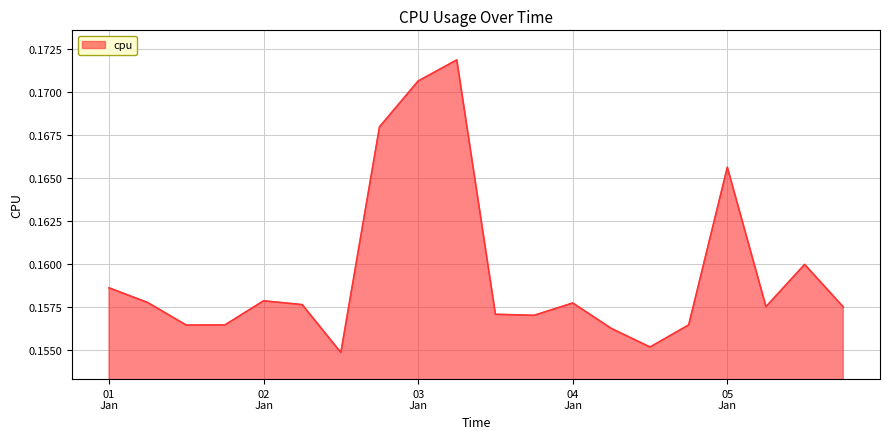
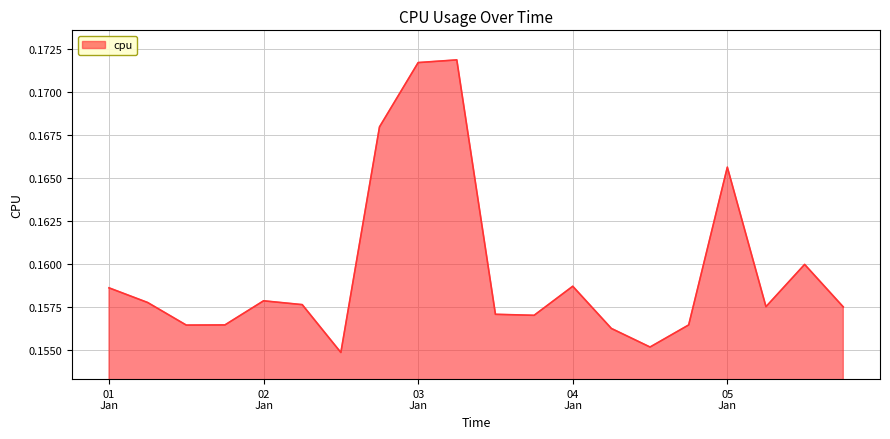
03 Jan: 0.1706 -> 0.1717
04 Jan: 0.1577 -> 0.1587
